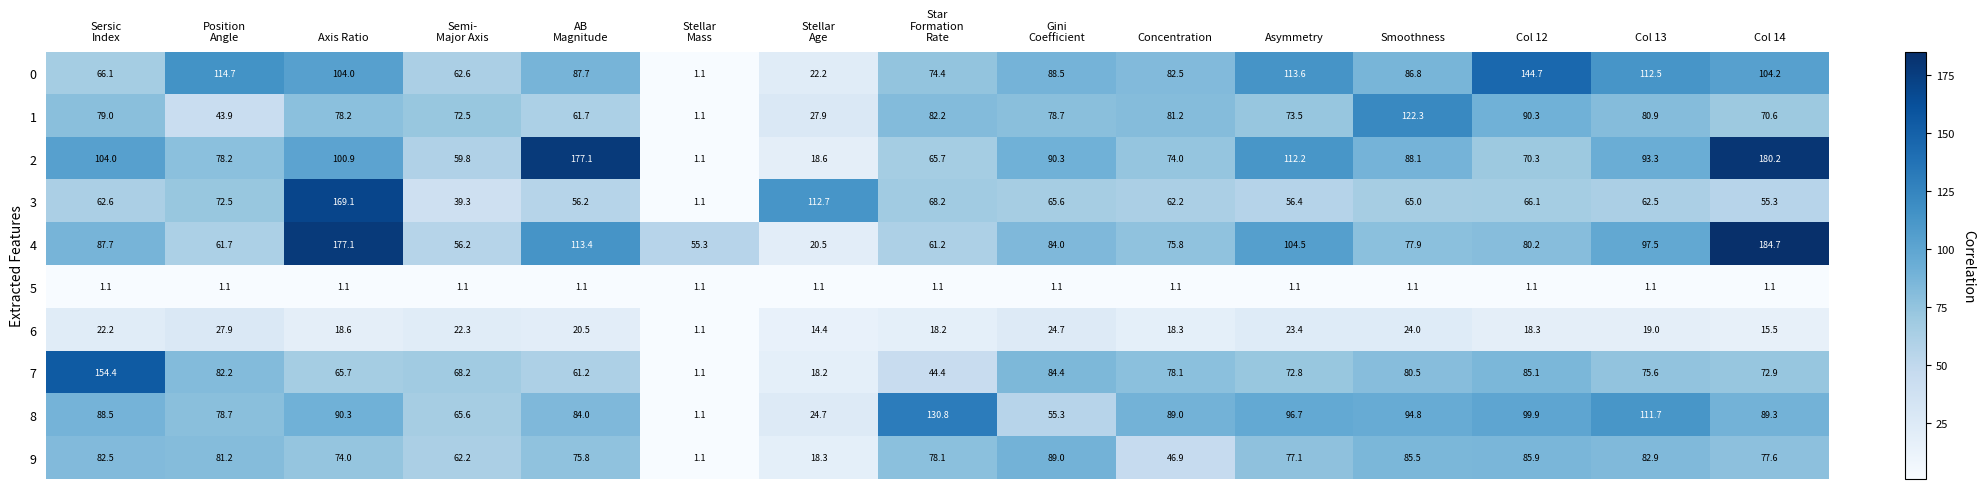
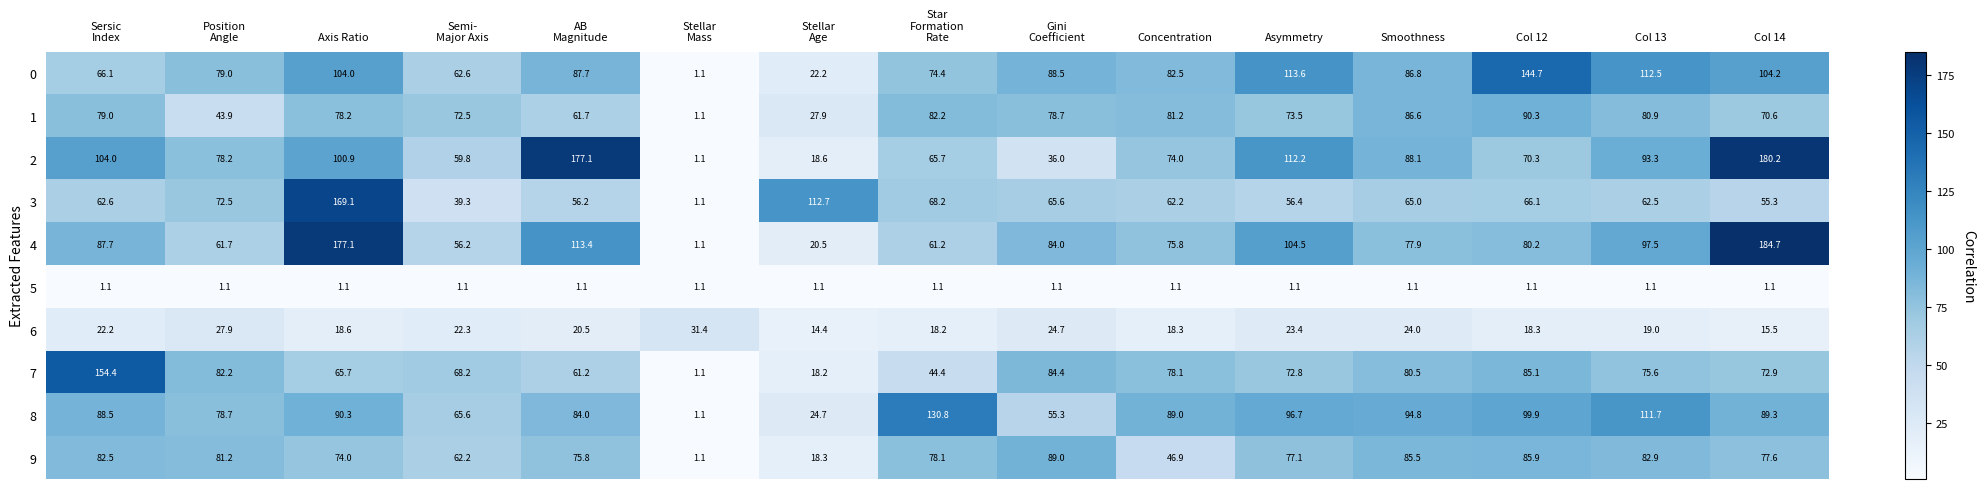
0, Position Angle: 114.7 -> 79.0
1, Smoothness: 122.3 -> 86.6
2, Gini Coefficient: 90.3 -> 36.0
4, Stellar Mass: 55.3 -> 1.1
6, Stellar Mass: 1.1 -> 31.4
